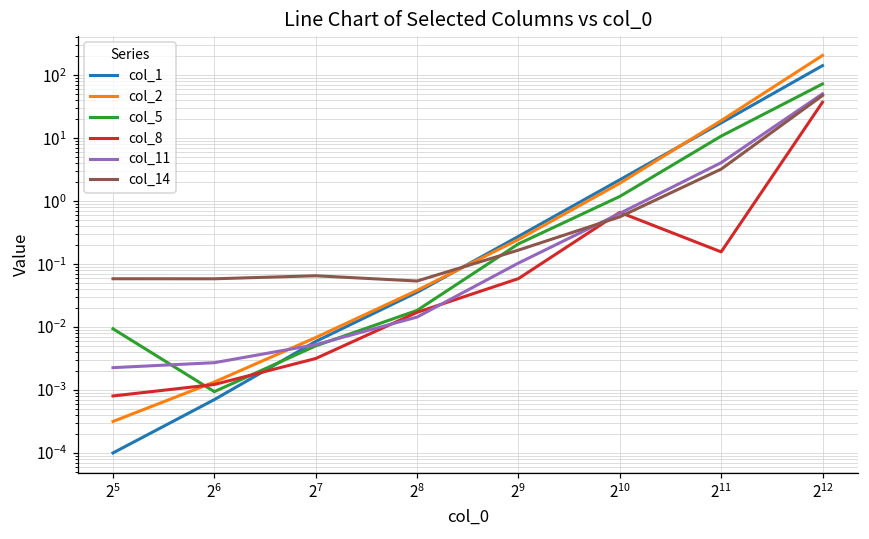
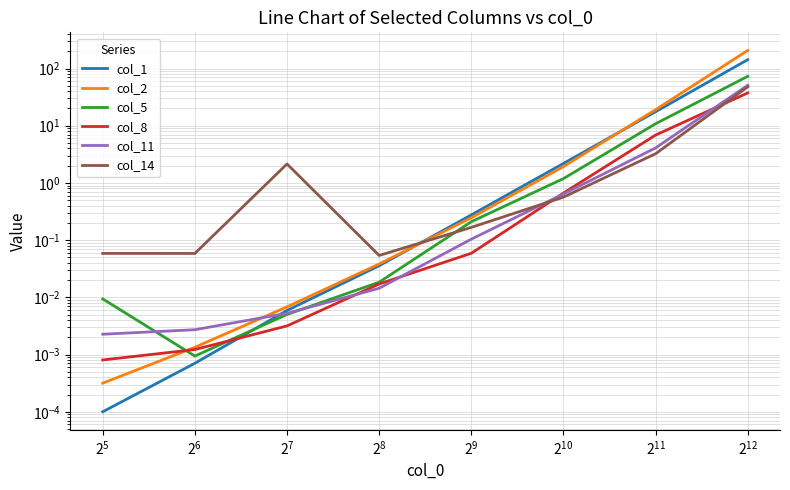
col_14, 2^7: 0.07 -> 2.1
col_8, 2^11: 0.16 -> 7
